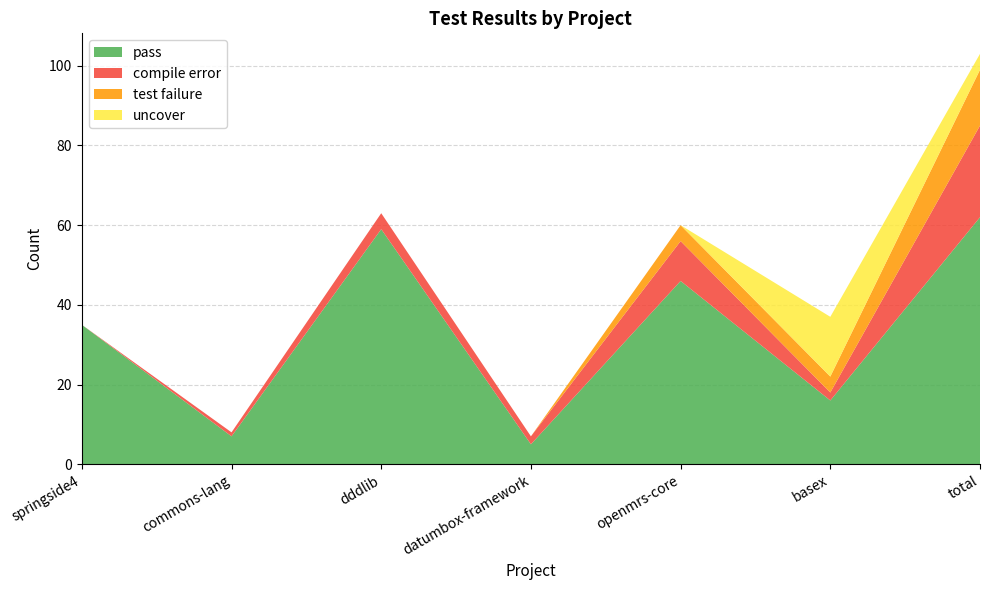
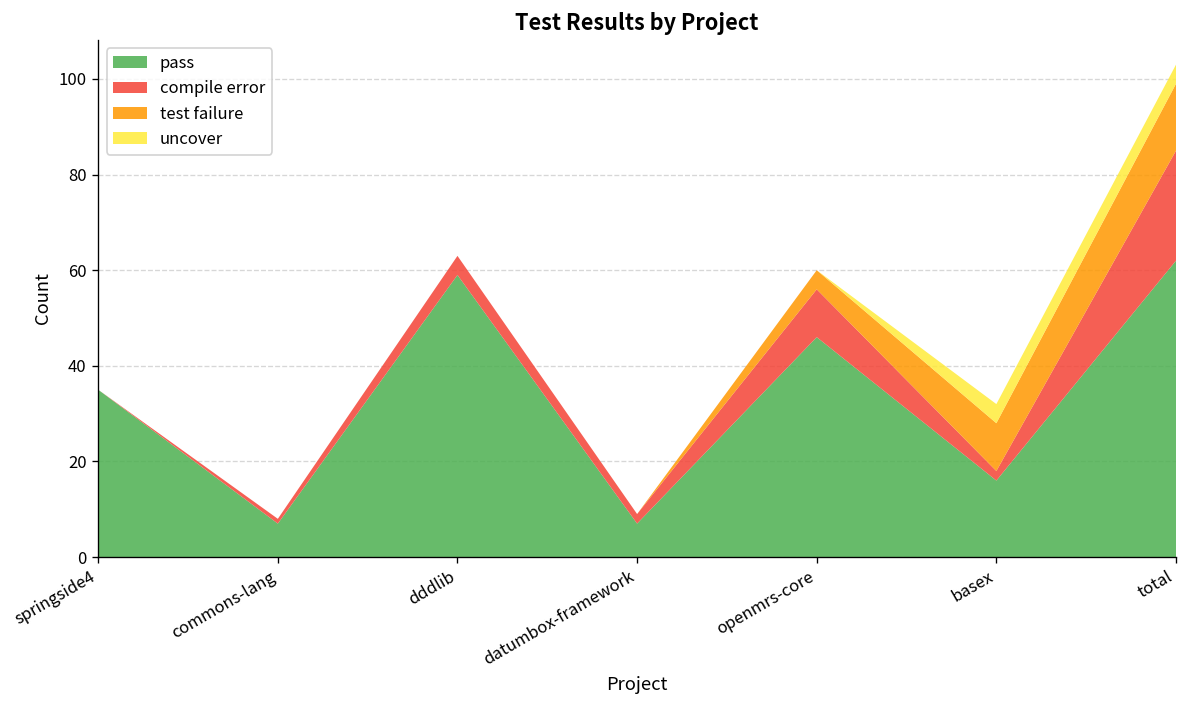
pass, datumbox-framework: 5 -> 7
test failure, basex: 4 -> 10
uncover, basex: 15 -> 4
